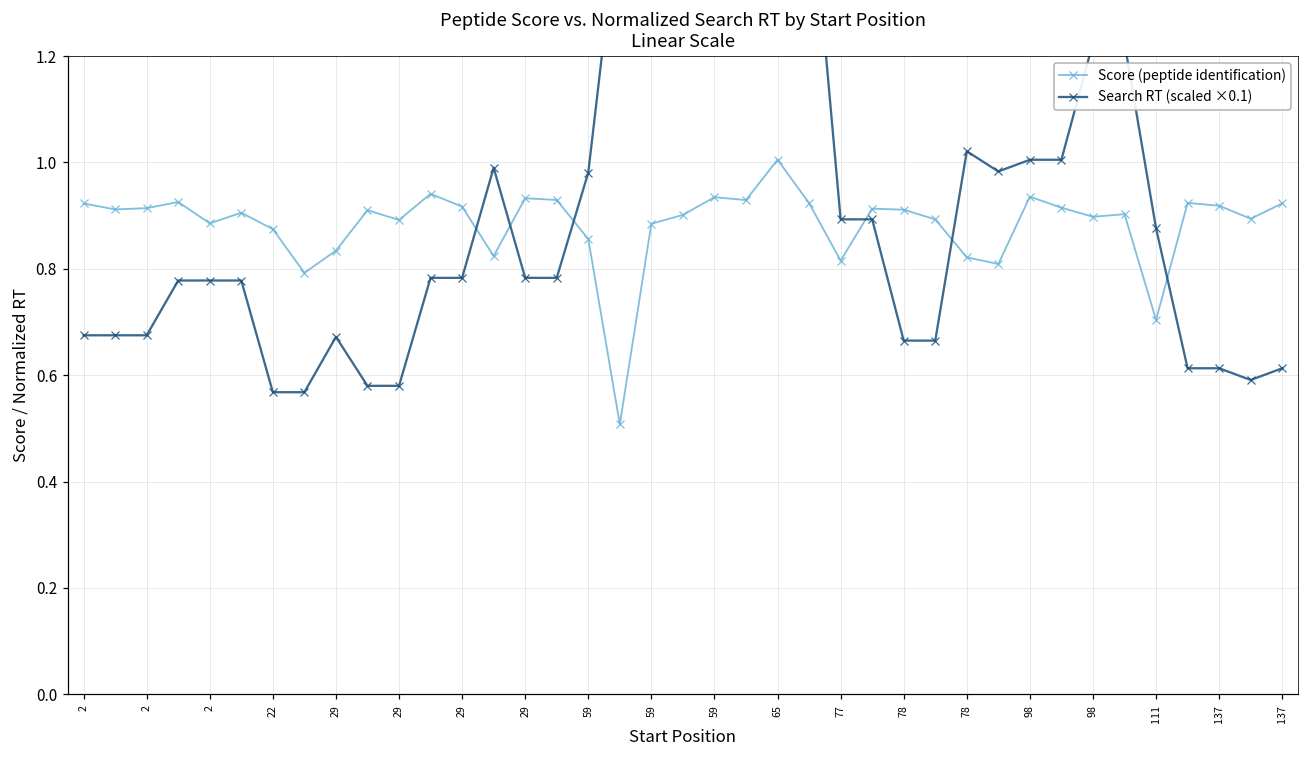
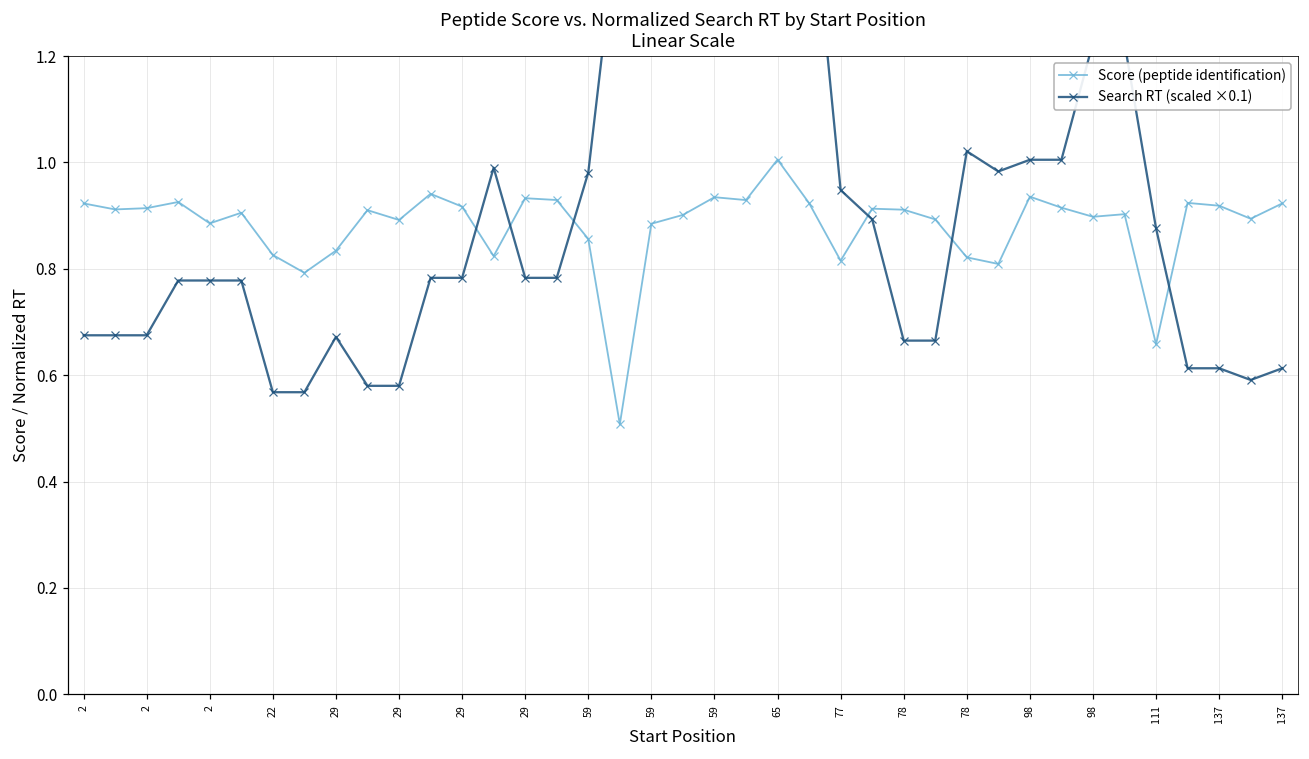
Score (peptide identification), 22: 0.87 -> 0.83
Search RT (scaled ×0.1), 77: 0.89 -> 0.95
Score (peptide identification), 111: 0.70 -> 0.66
